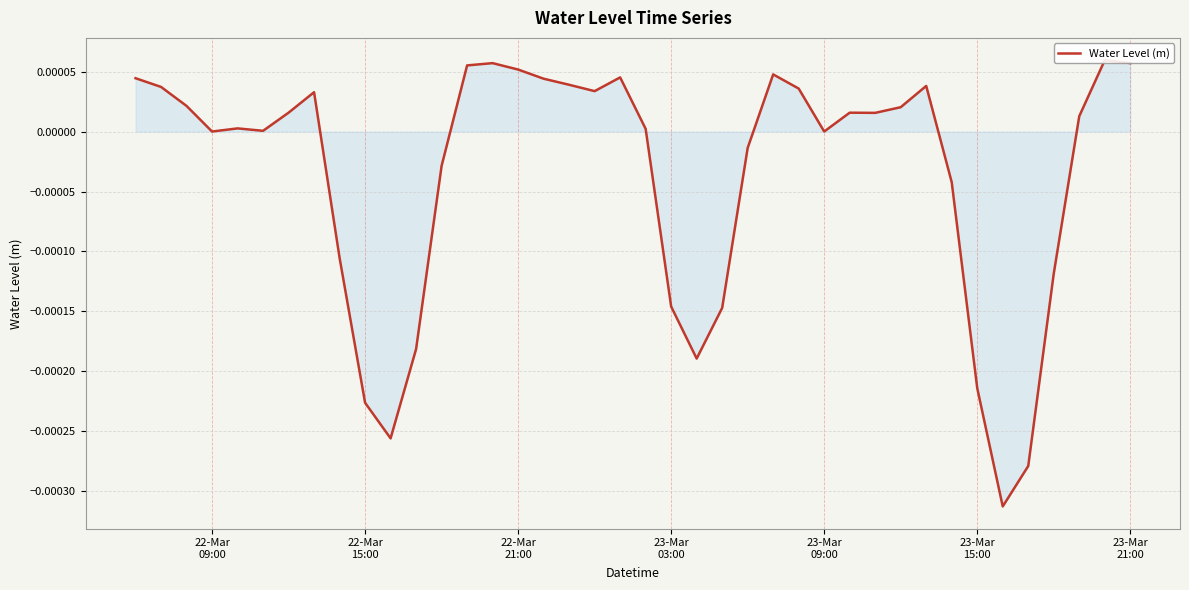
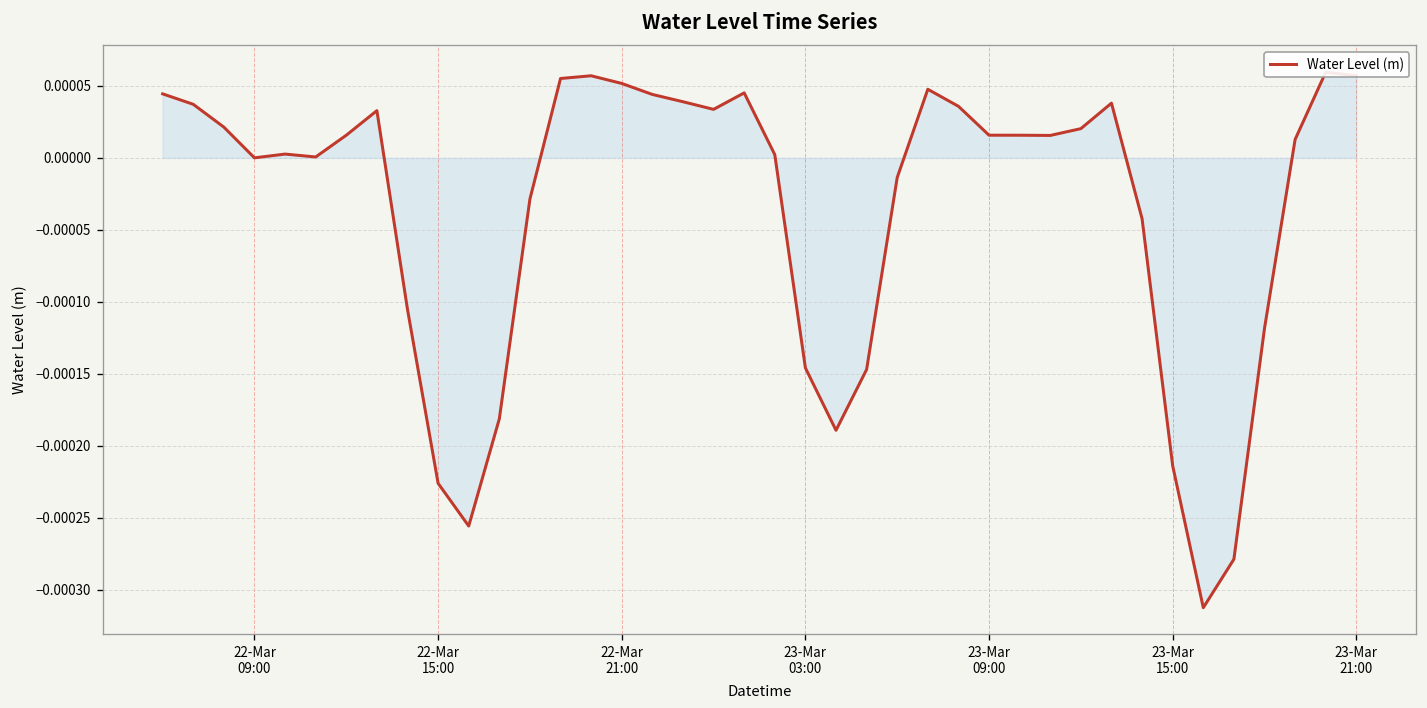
Water Level (m), 23-Mar 09:00: 0.00000 -> 0.00002
